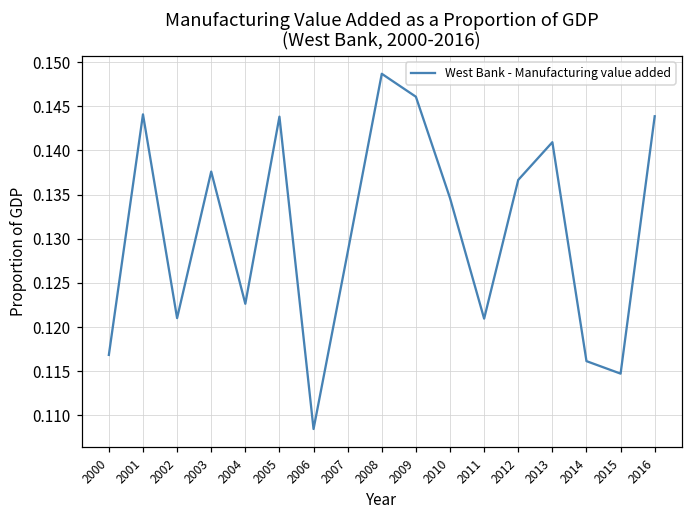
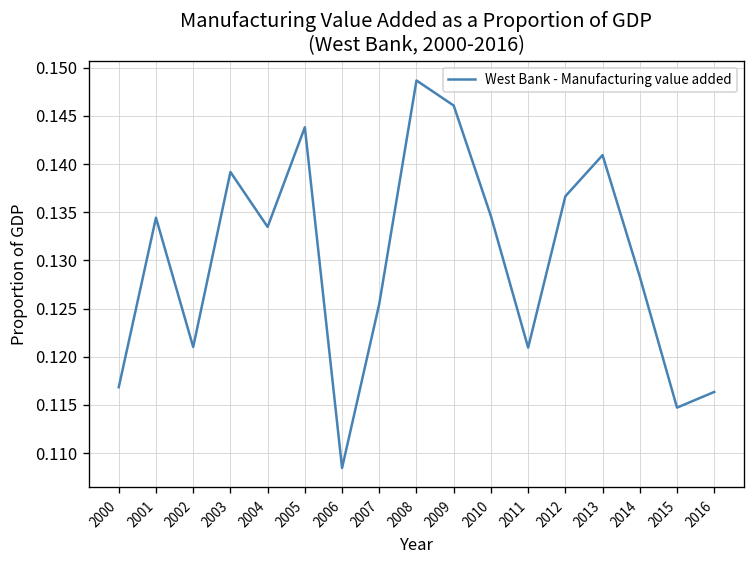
2001: 0.144 -> 0.134
2003: 0.138 -> 0.139
2004: 0.123 -> 0.133
2007: 0.128 -> 0.125
2014: 0.116 -> 0.128
2016: 0.144 -> 0.116
